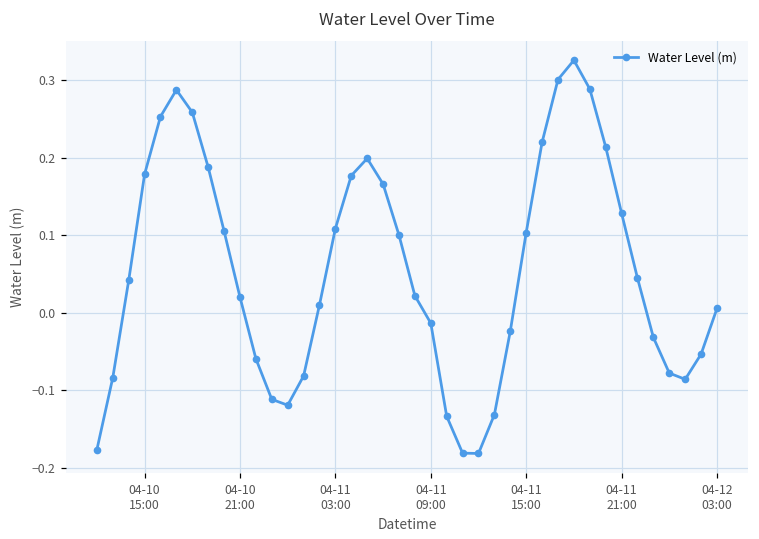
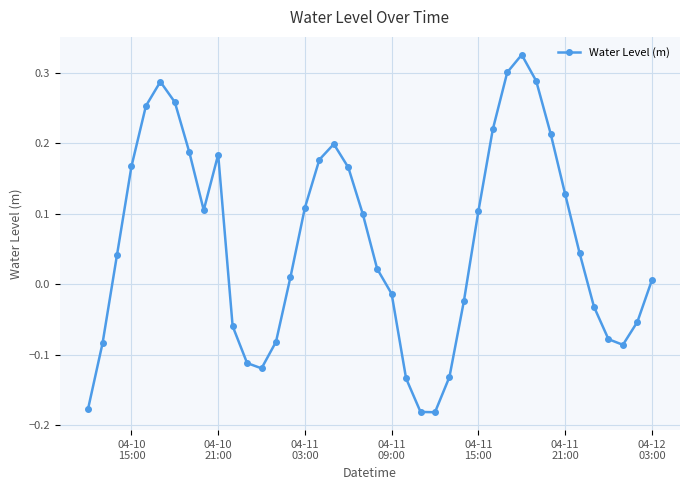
04-10 15:00: 0.18 -> 0.17
04-10 21:00: 0.02 -> 0.18
